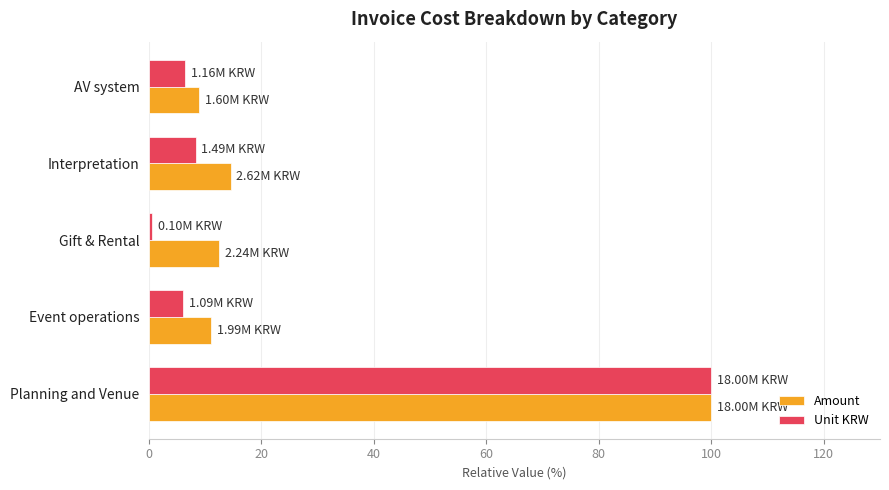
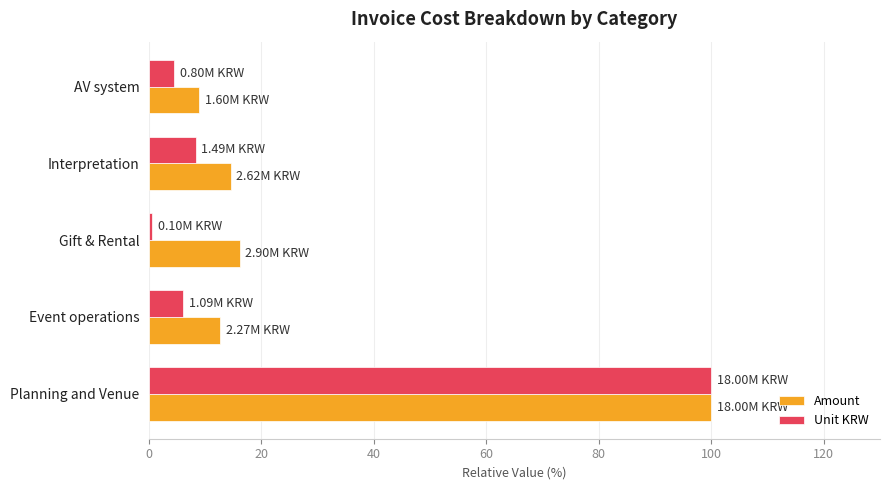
Unit KRW, AV system: 1.16M -> 0.80M
Amount, Gift & Rental: 2.24M -> 2.90M
Amount, Event operations: 1.99M -> 2.27M
